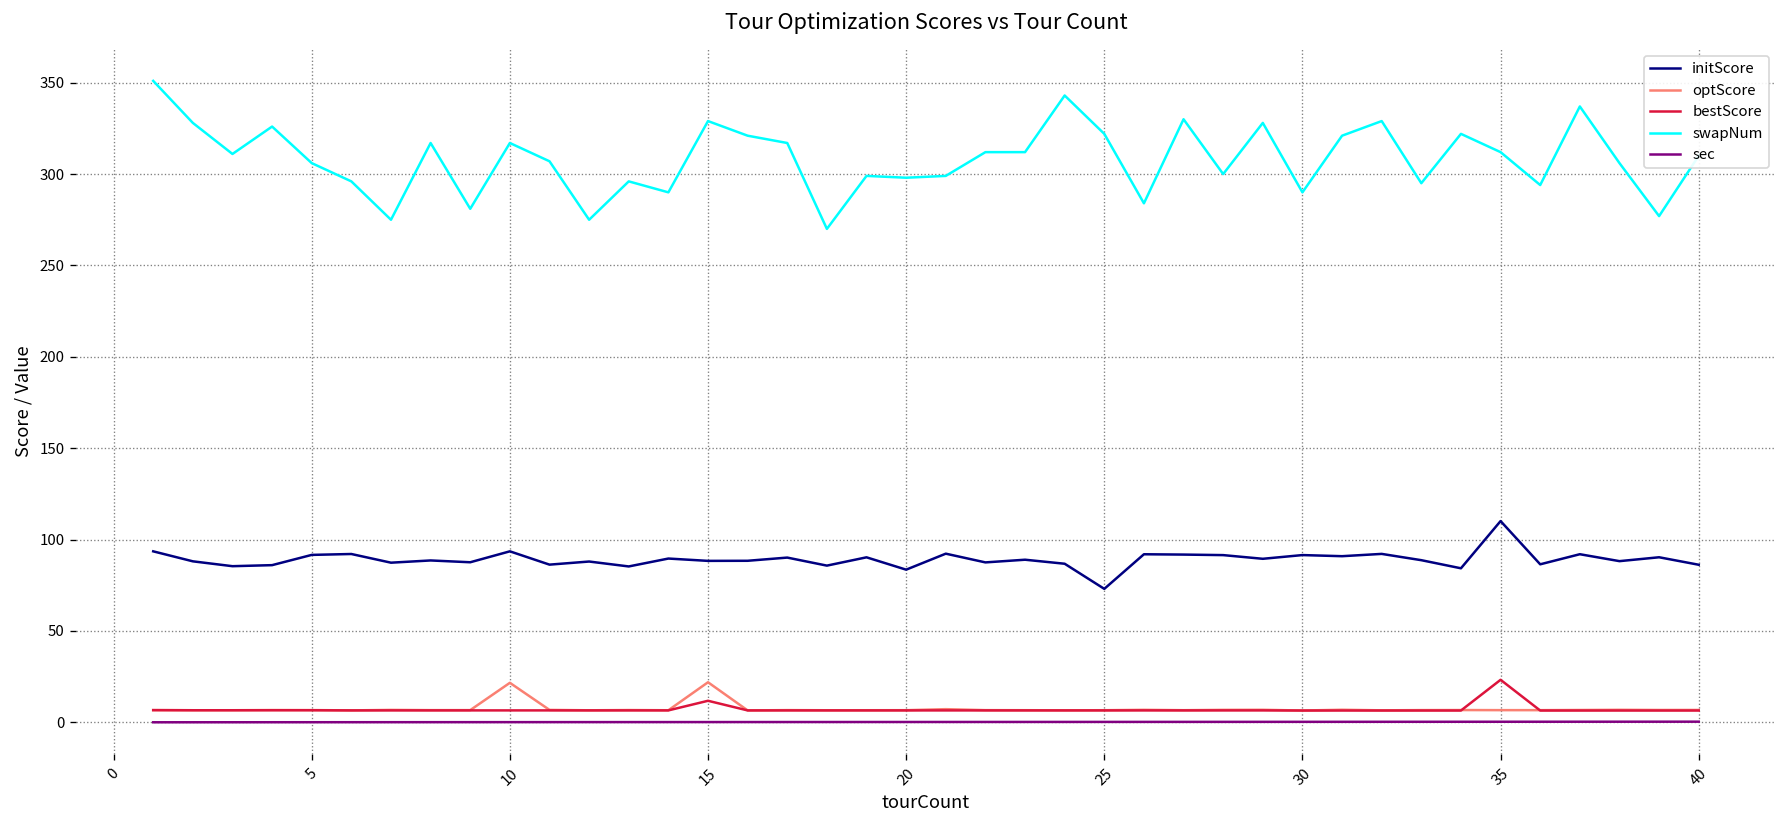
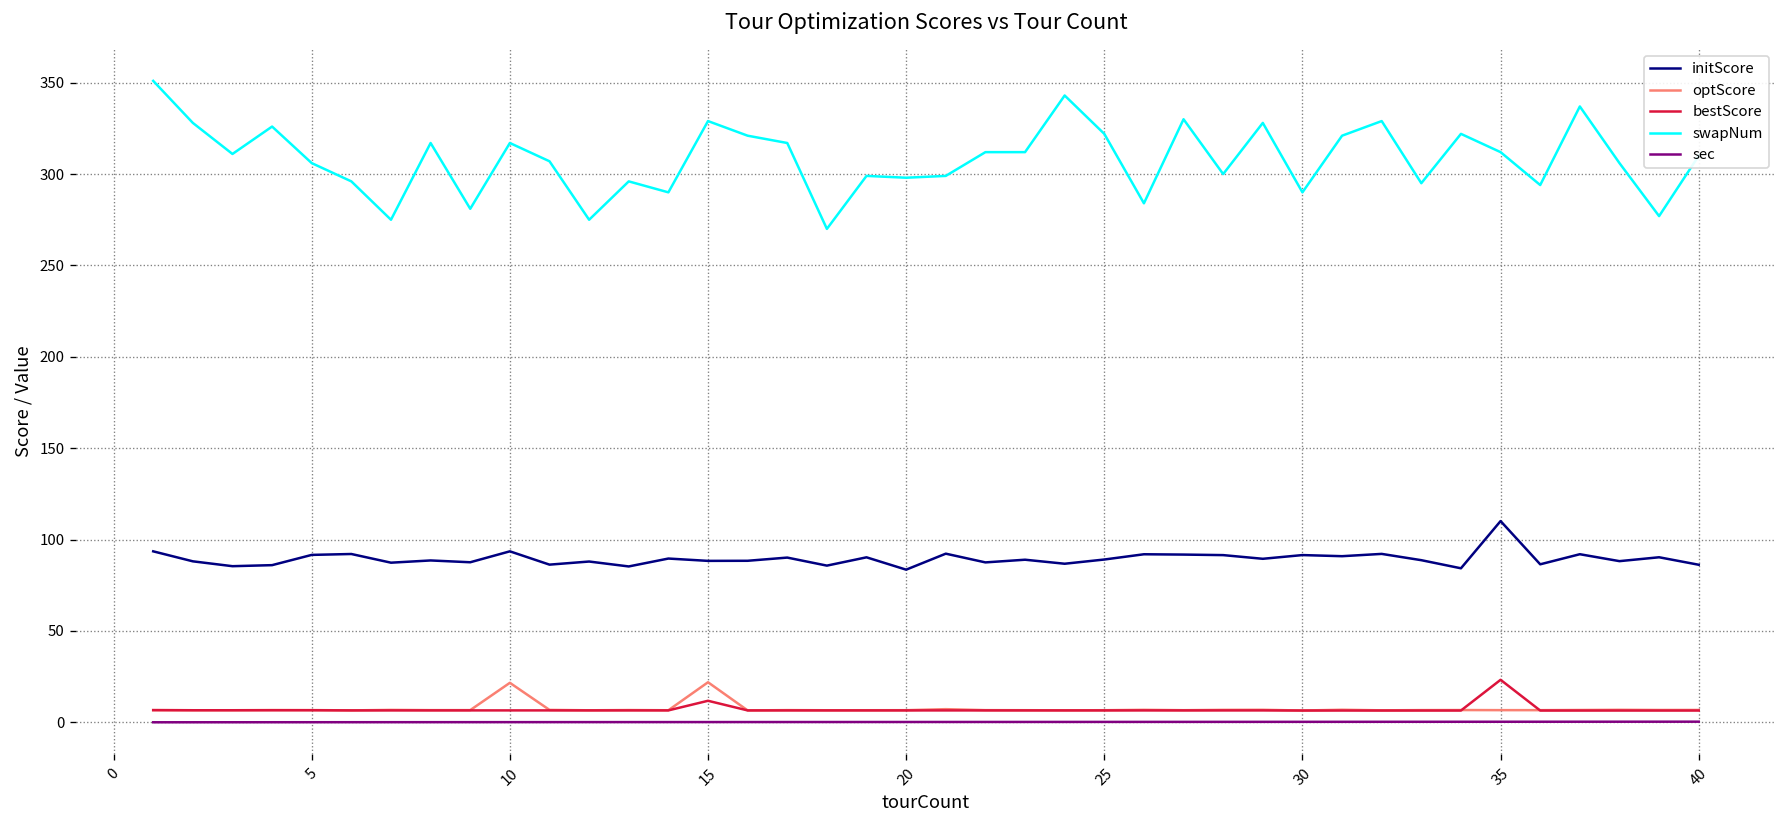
initScore, 25: 73 -> 89
